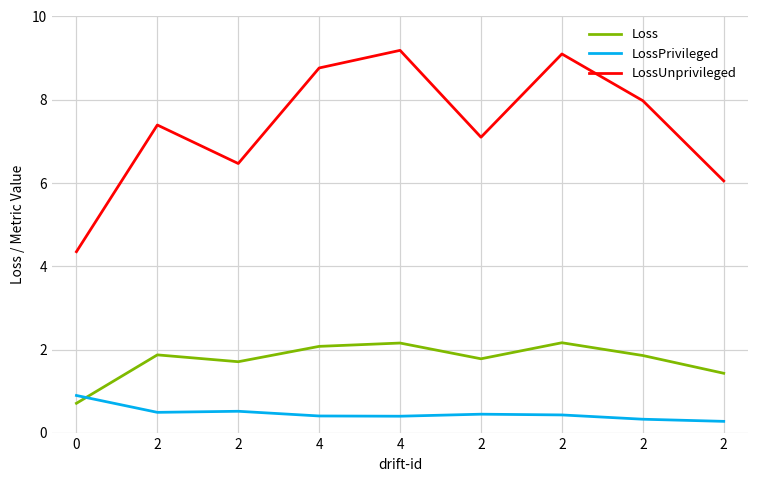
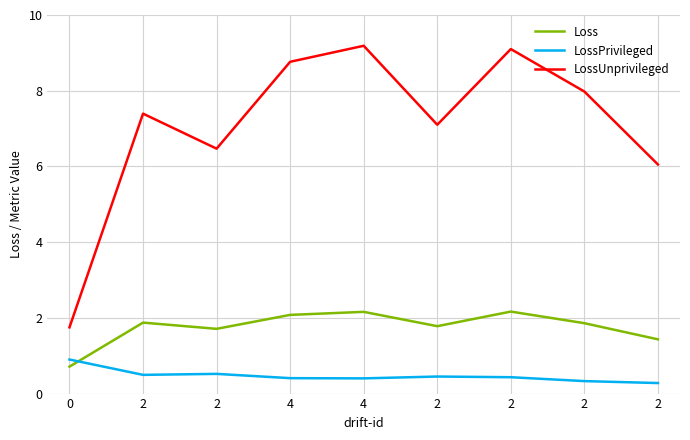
LossUnprivileged, 0: 4.4 -> 1.7
